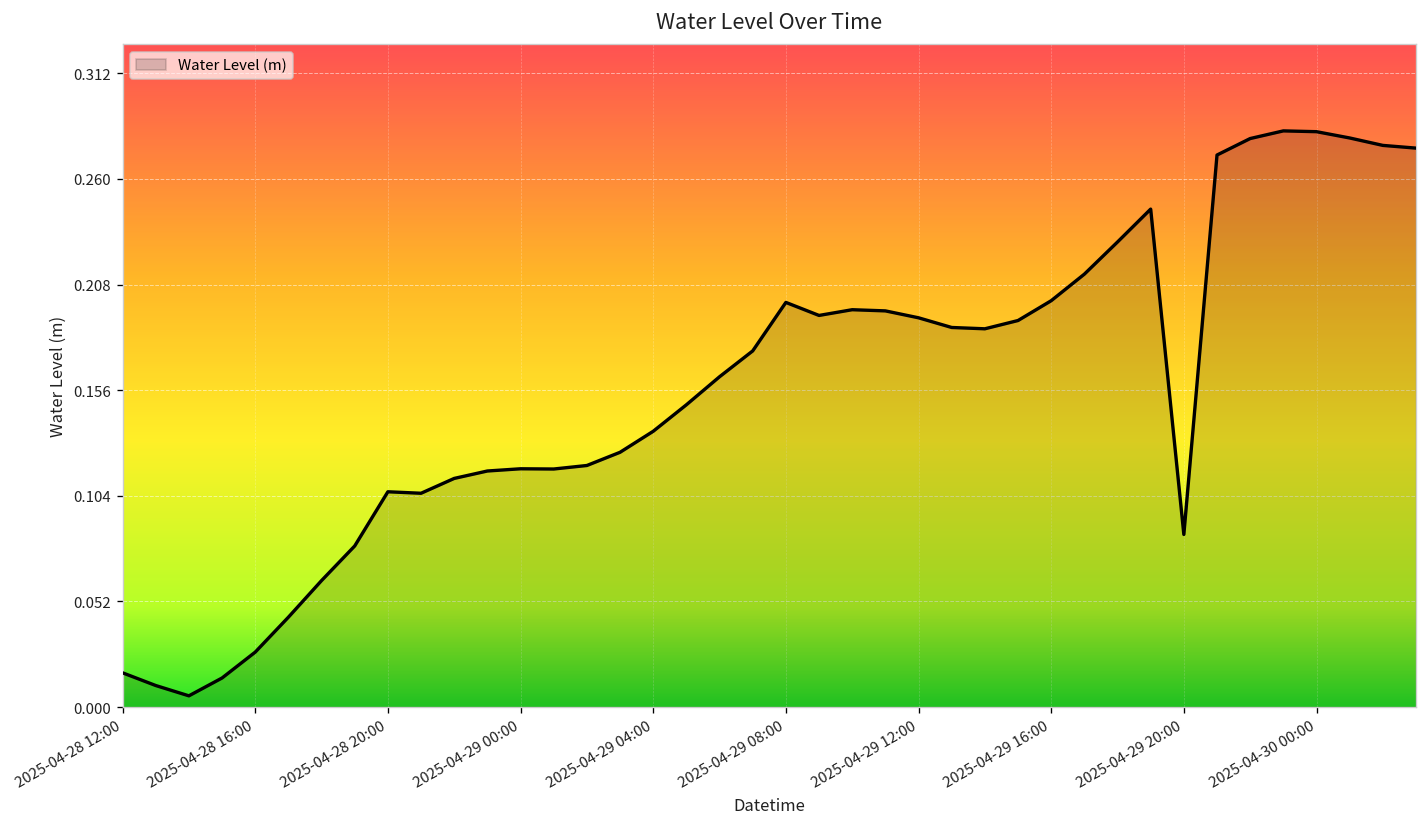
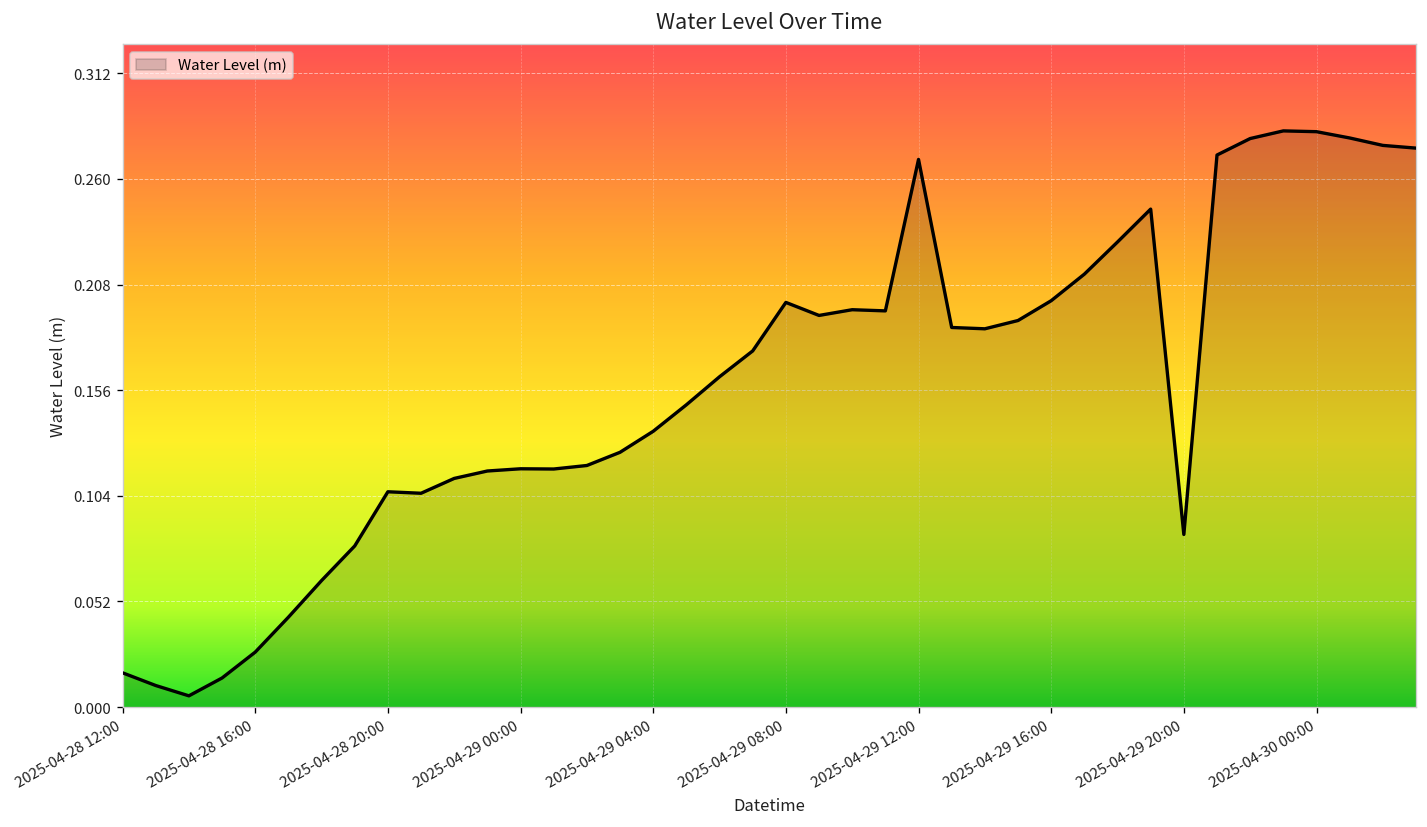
2025-04-29 12:00: 0.192 -> 0.270
